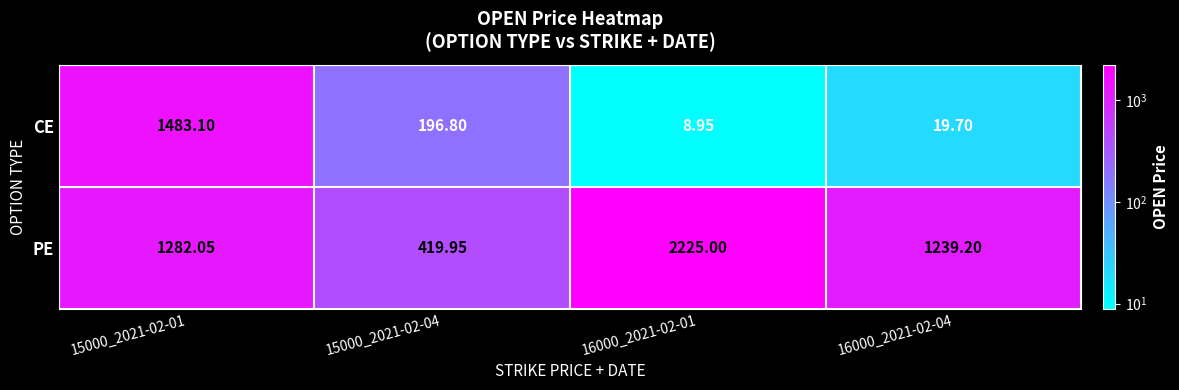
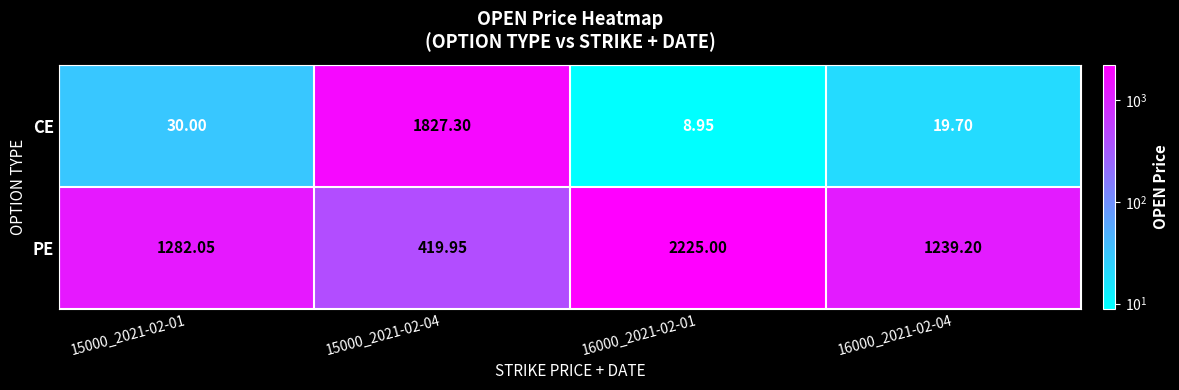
CE, 15000_2021-02-01: 1483.10 -> 30.00
CE, 15000_2021-02-04: 196.80 -> 1827.30
